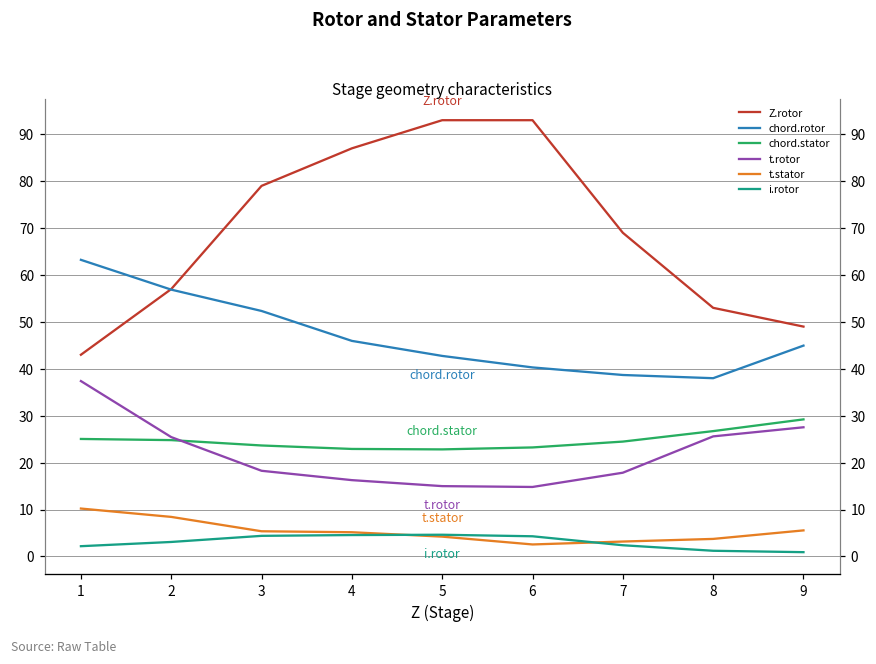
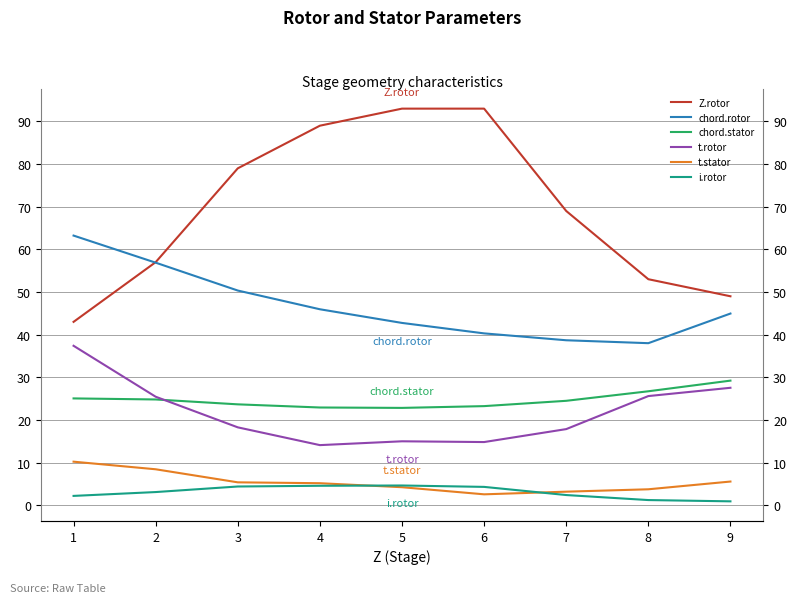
chord.rotor, 3: 52 -> 50
Z.rotor, 4: 87 -> 89
t.rotor, 4: 16 -> 14
